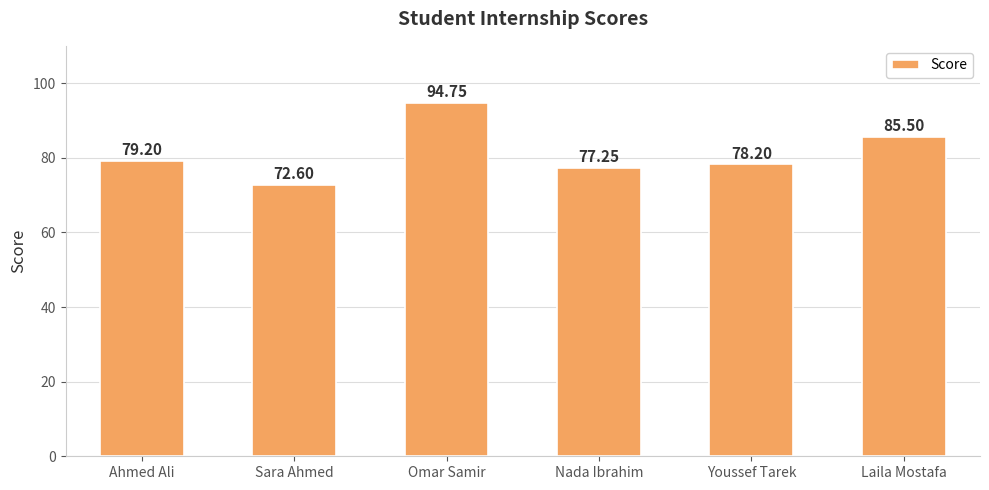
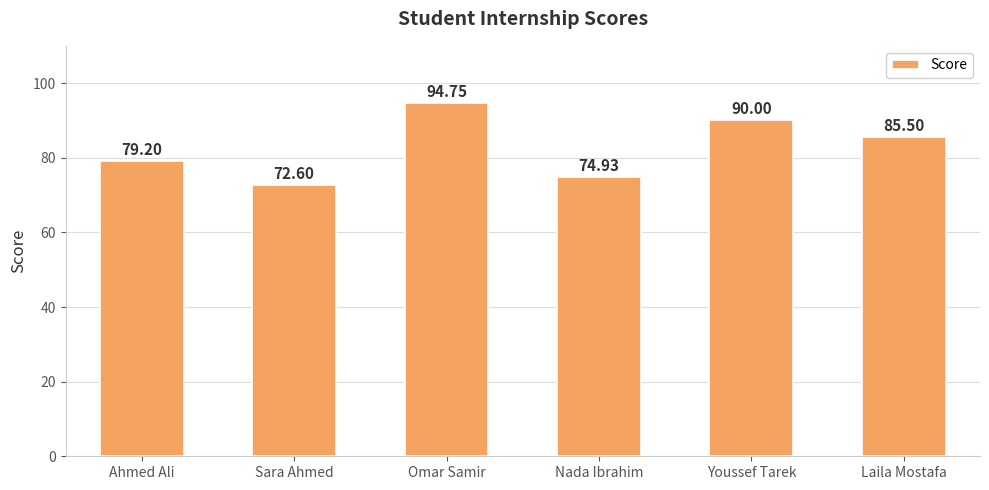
Nada Ibrahim: 77.25 -> 74.93
Youssef Tarek: 78.20 -> 90.00
